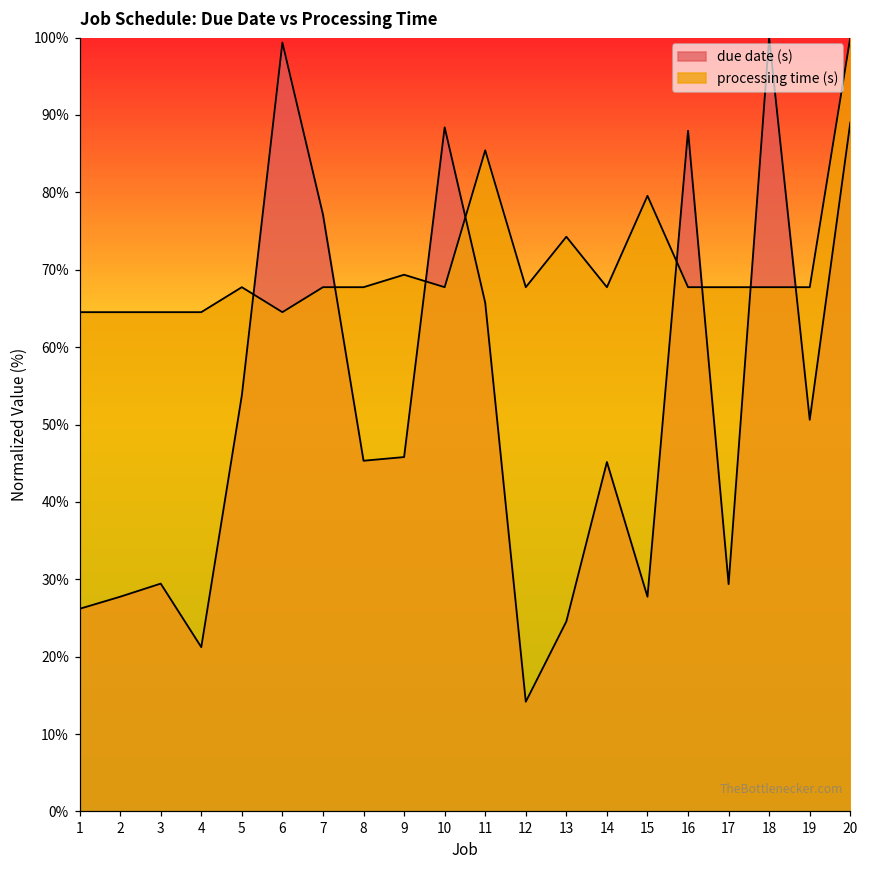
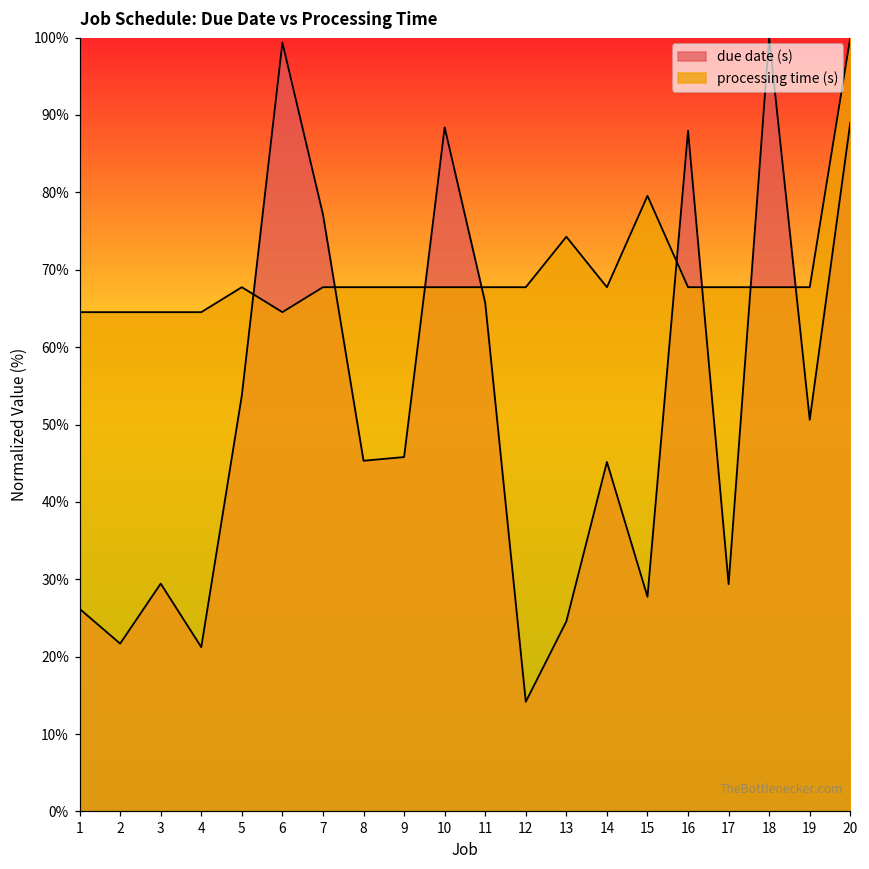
due date (s), 2: 28% -> 22%
processing time (s), 9: 69% -> 68%
processing time (s), 11: 85% -> 68%
